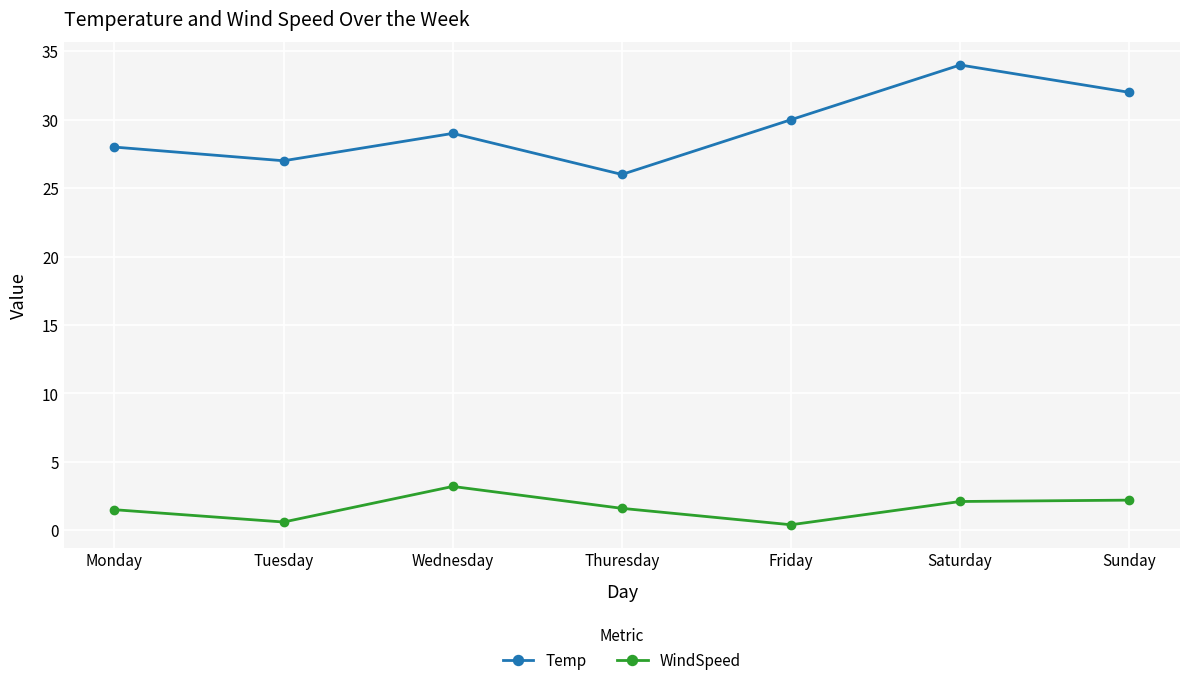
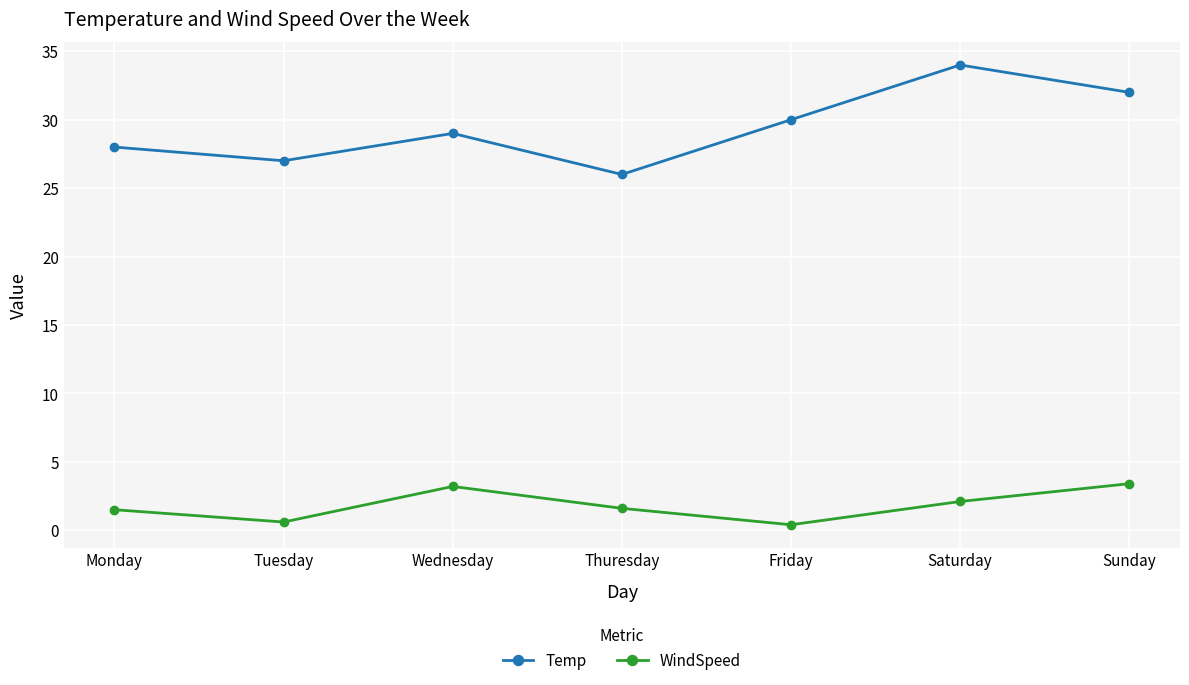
WindSpeed, Sunday: 2.2 -> 3.4
